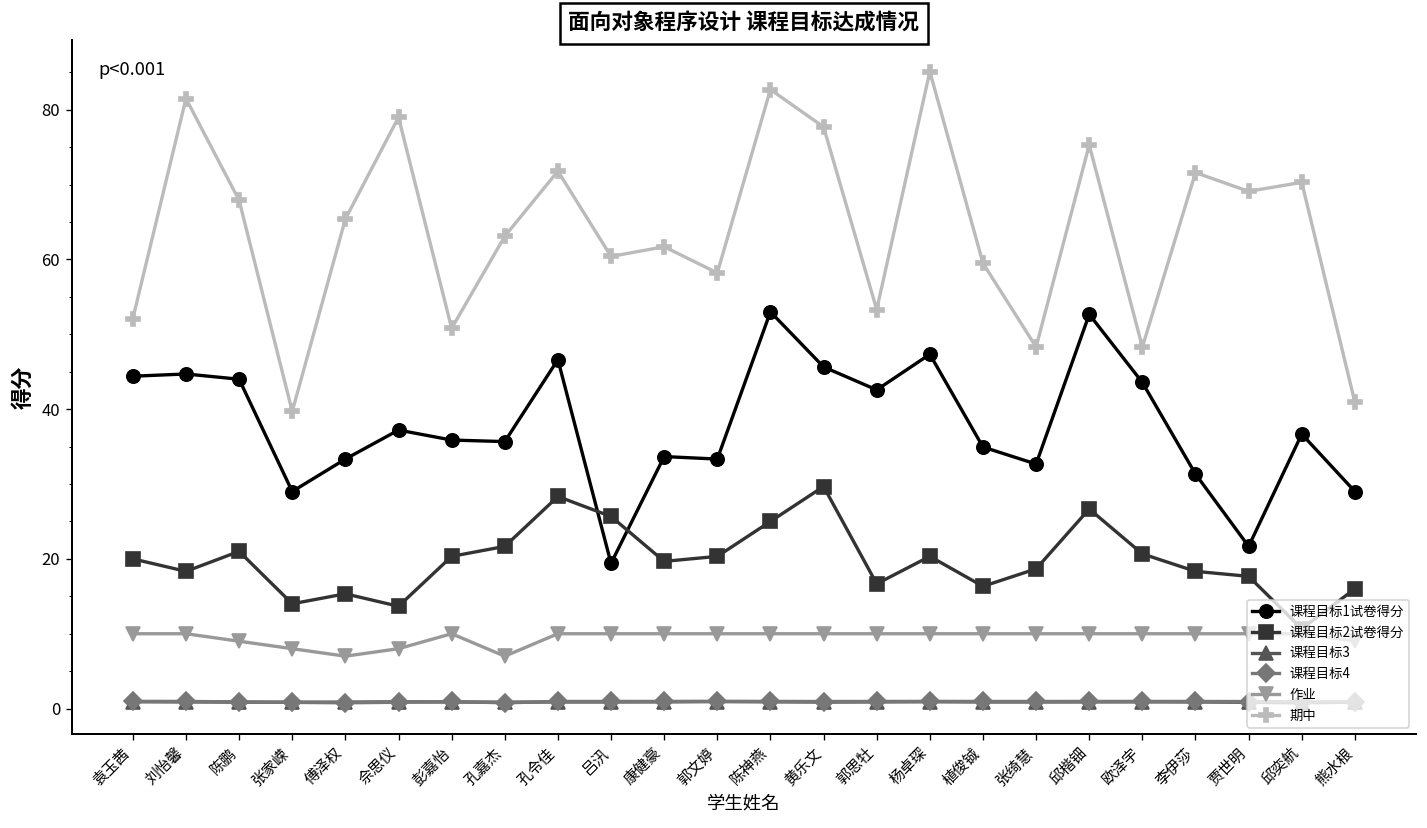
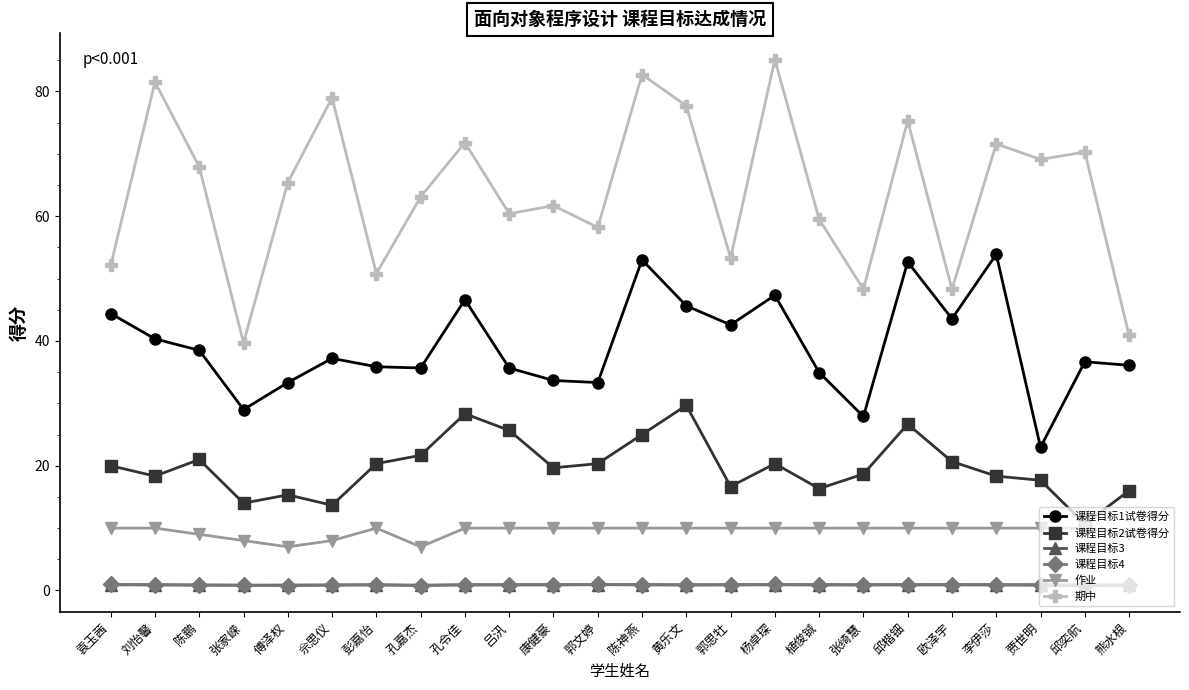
课程目标1试卷得分, 刘怡馨: 45 -> 40
课程目标1试卷得分, 陈鹏: 44 -> 39
课程目标1试卷得分, 吕汛: 19 -> 36
课程目标1试卷得分, 张绮慧: 33 -> 28
课程目标1试卷得分, 李伊莎: 31 -> 54
课程目标1试卷得分, 贾世明: 22 -> 23
课程目标1试卷得分, 熊水根: 29 -> 36
